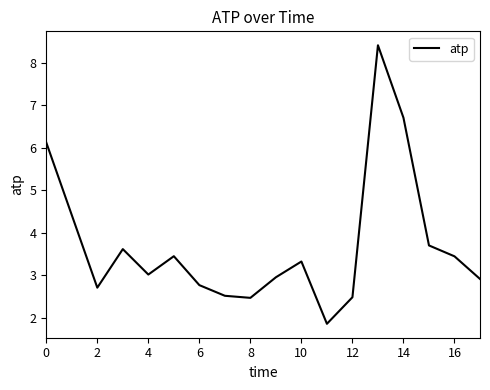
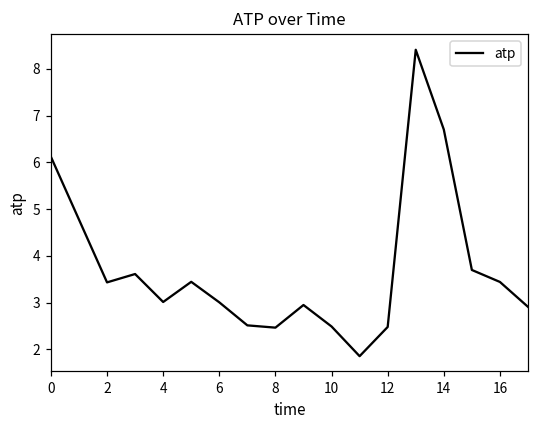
2: 2.7 -> 3.4
6: 2.8 -> 3.0
10: 3.3 -> 2.5
